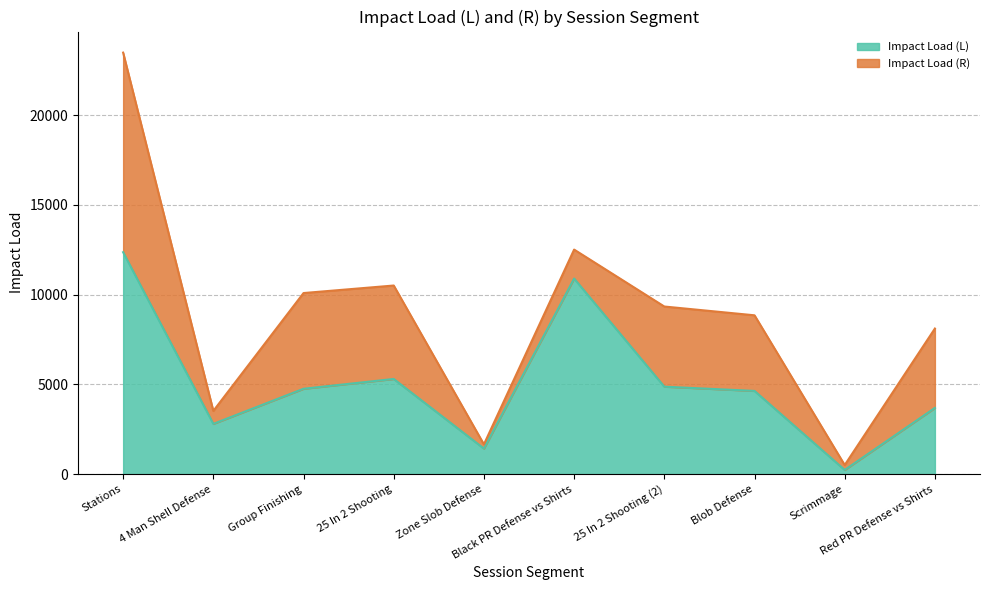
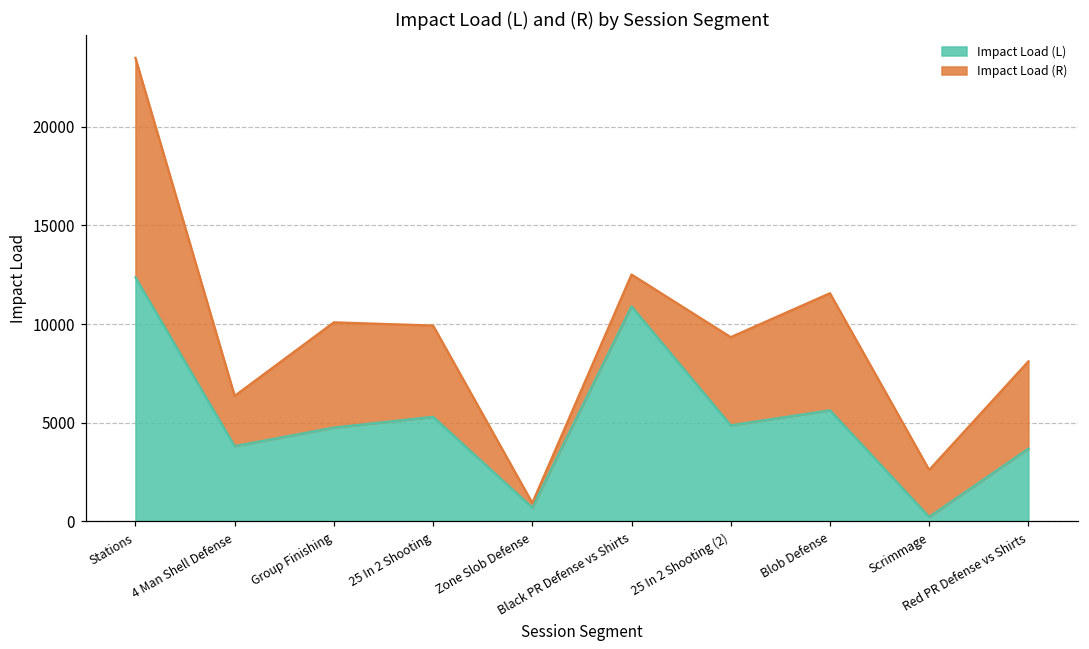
Impact Load (L), 4 Man Shell Defense: 2800 -> 3800
Impact Load (R), 4 Man Shell Defense: 700 -> 2500
Impact Load (R), 25 In 2 Shooting: 5200 -> 4600
Impact Load (L), Zone Slob Defense: 1400 -> 700
Impact Load (L), Blob Defense: 4600 -> 5600
Impact Load (R), Blob Defense: 4200 -> 5900
Impact Load (R), Scrimmage: 300 -> 2400
